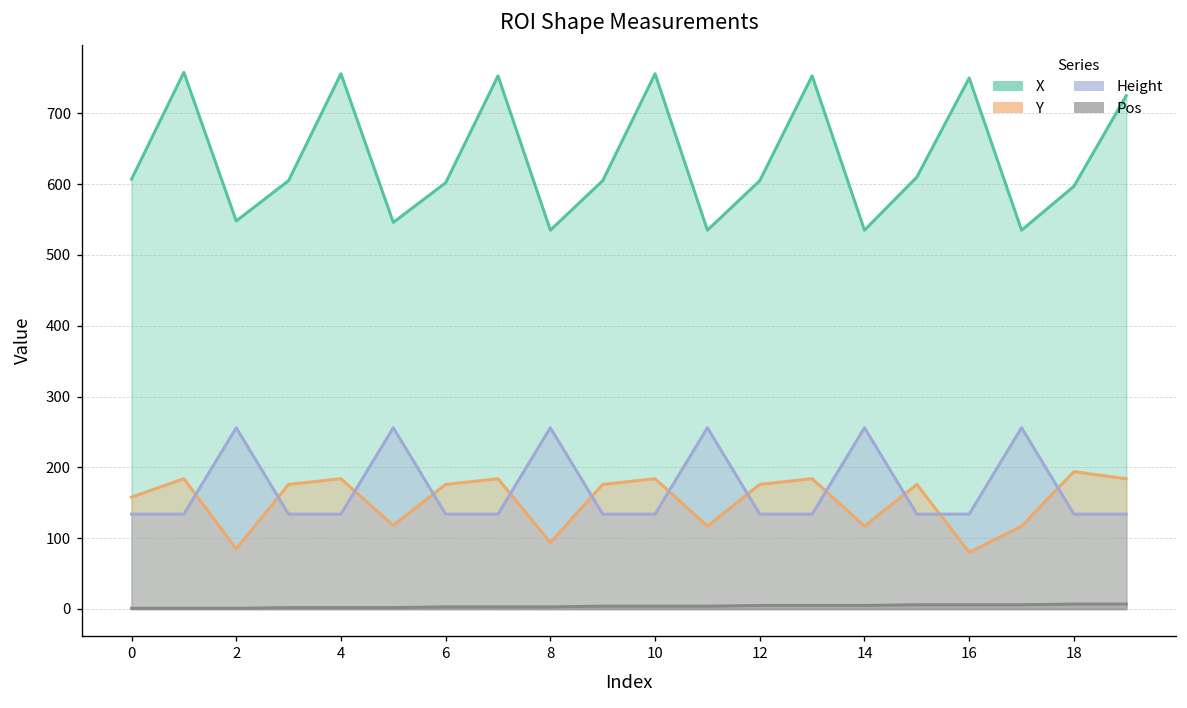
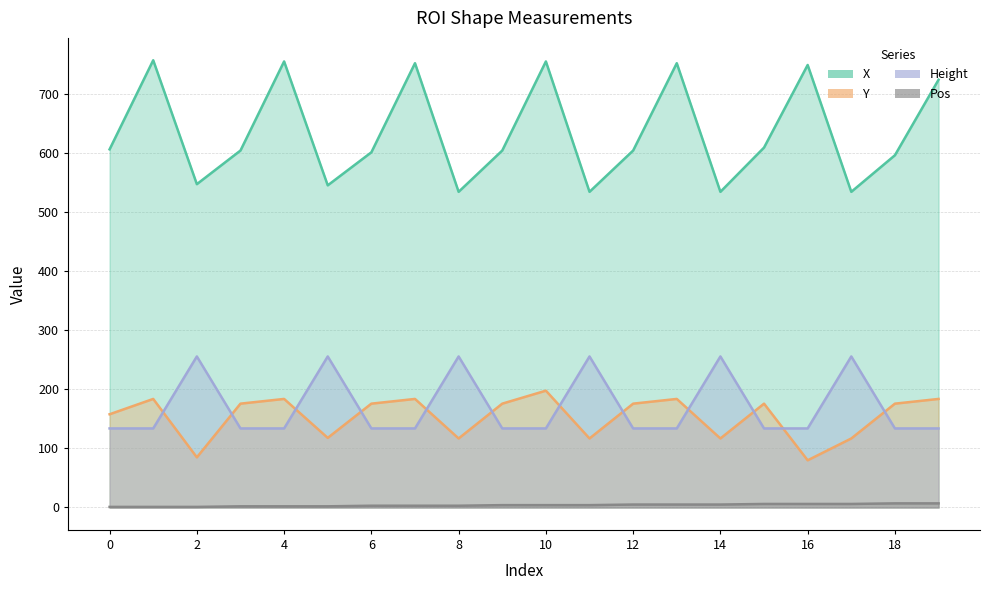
Y, 8: 90 -> 120
Y, 10: 180 -> 200
Y, 18: 190 -> 180
